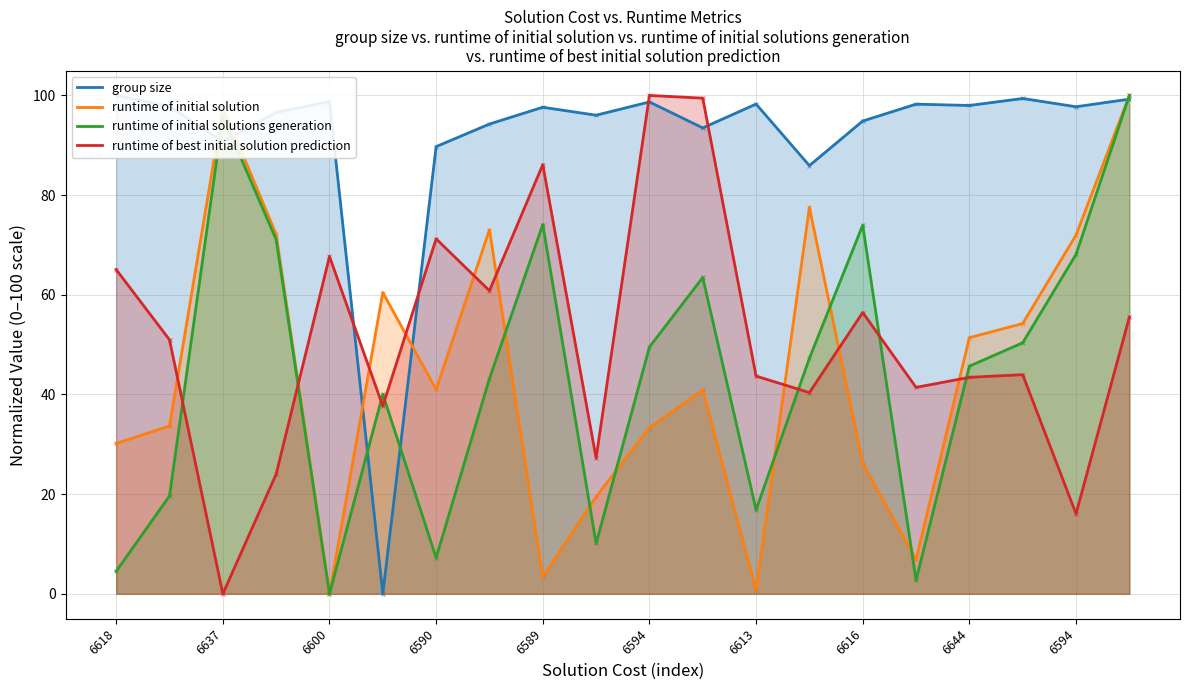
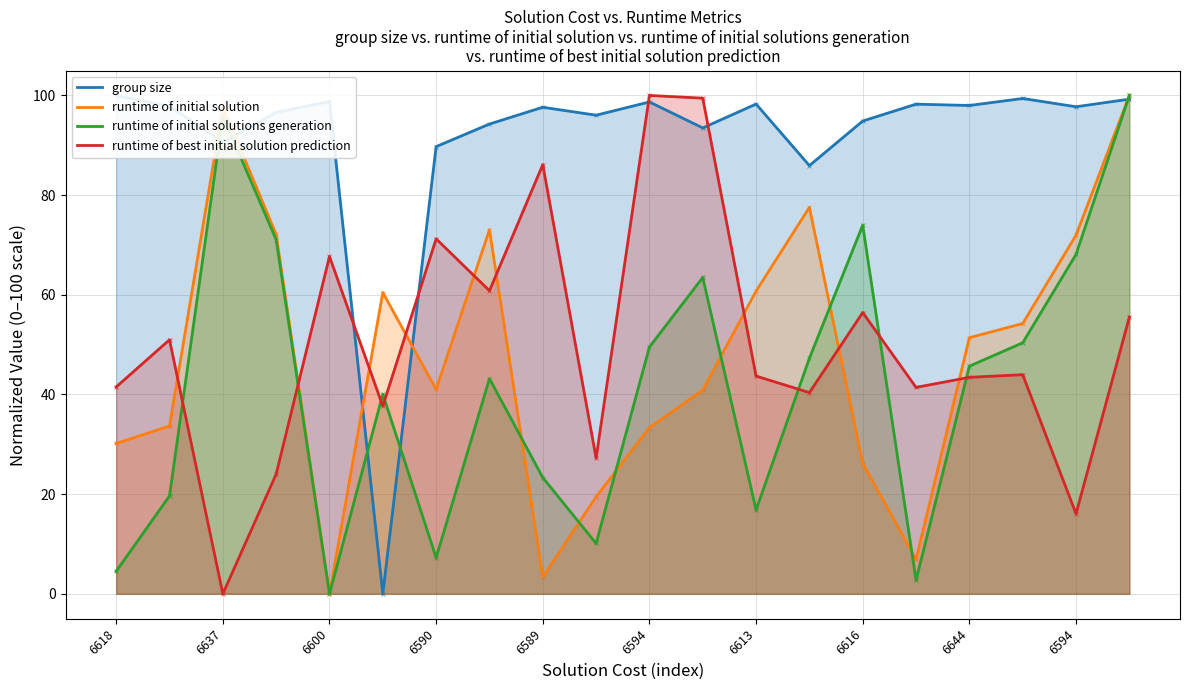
runtime of best initial solution prediction, 6618: 65 -> 42
runtime of initial solutions generation, 6589: 74 -> 23
runtime of initial solution, 6613: 1 -> 61
